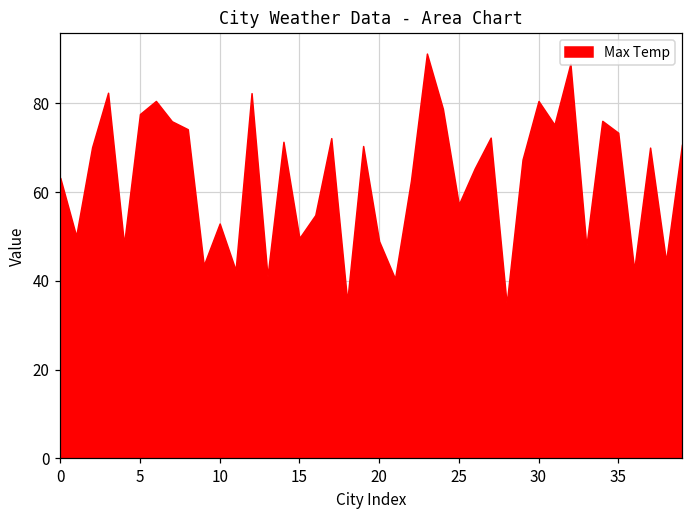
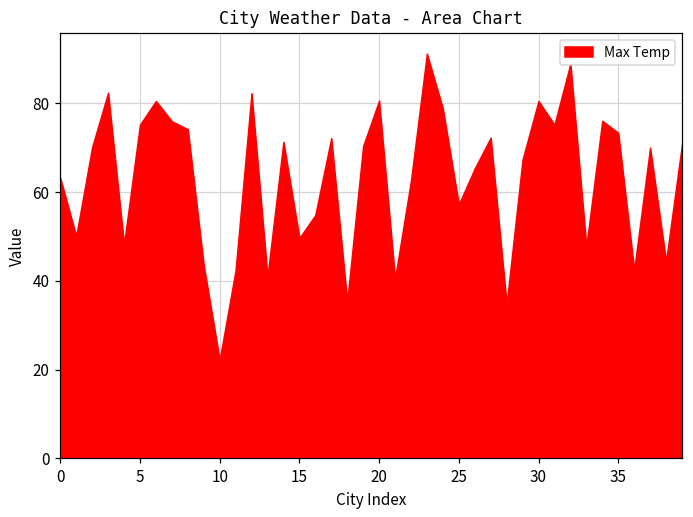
5: 78 -> 75
10: 53 -> 22
20: 49 -> 81
